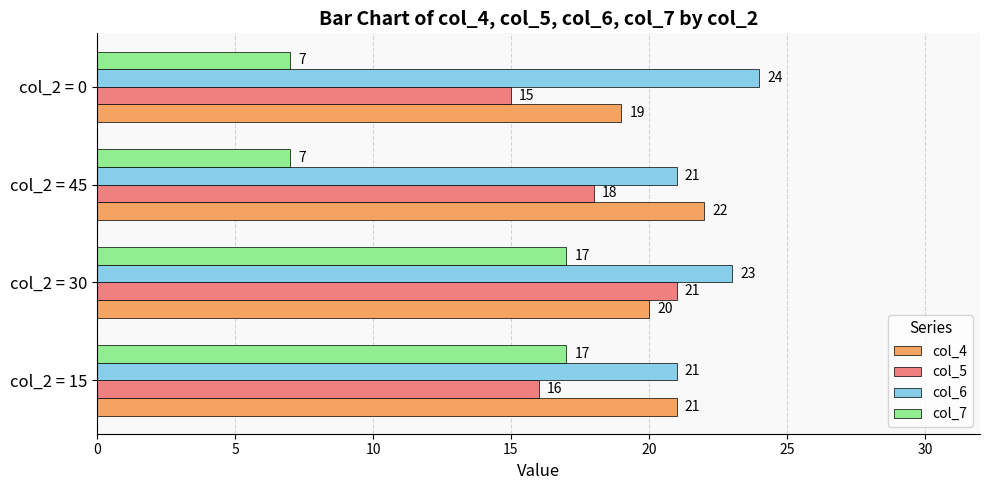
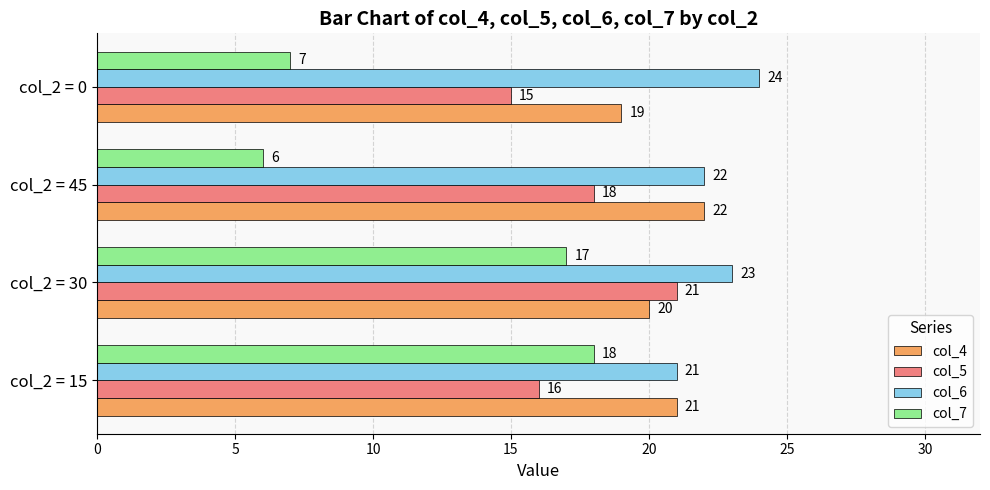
col_7, col_2 = 45: 7 -> 6
col_6, col_2 = 45: 21 -> 22
col_7, col_2 = 15: 17 -> 18
